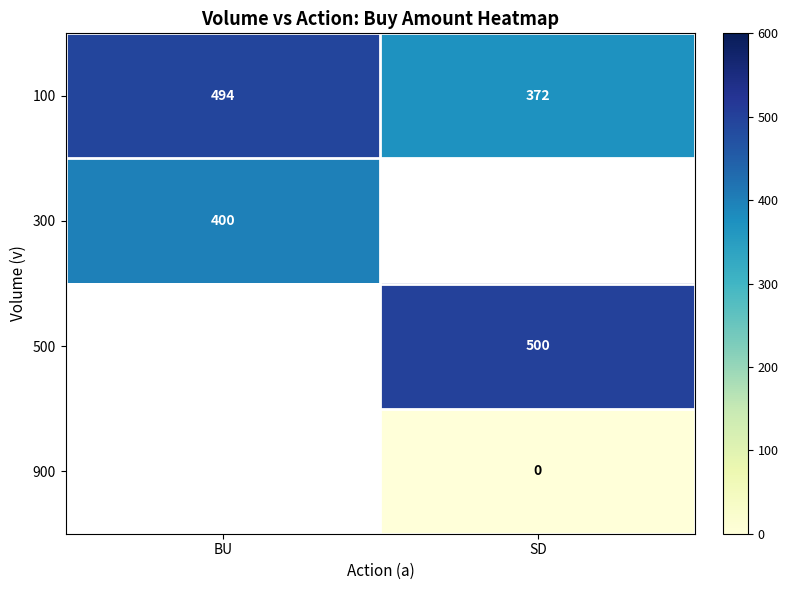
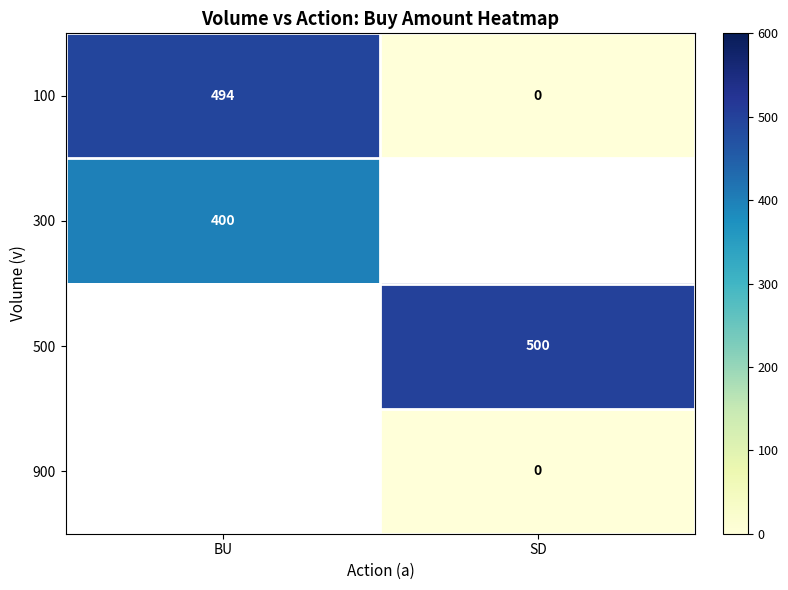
100, SD: 372 -> 0
